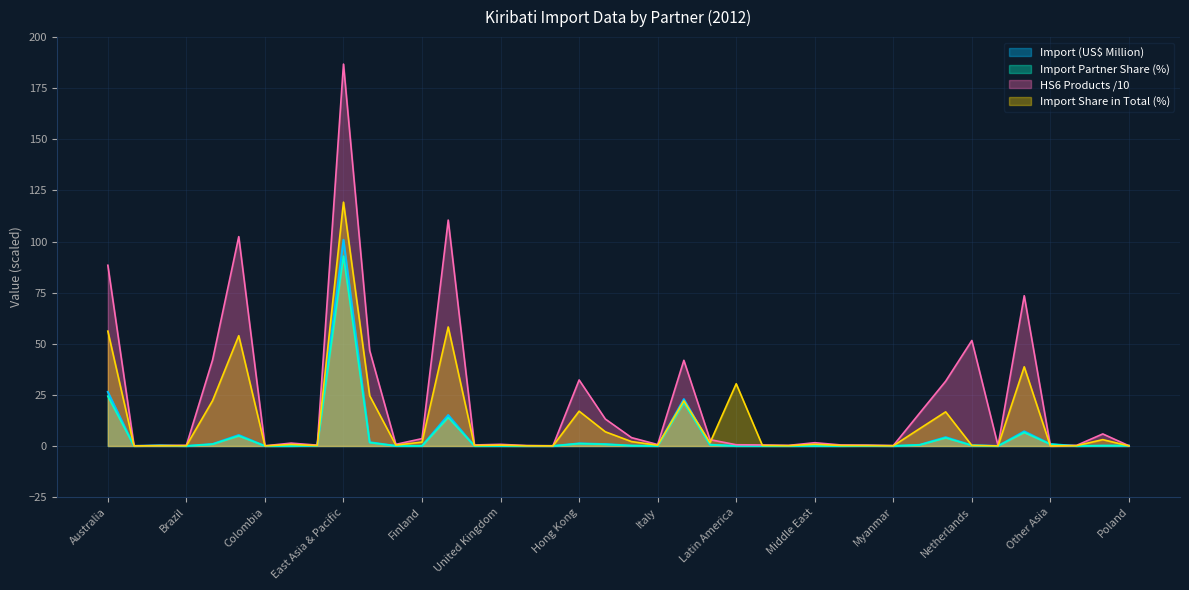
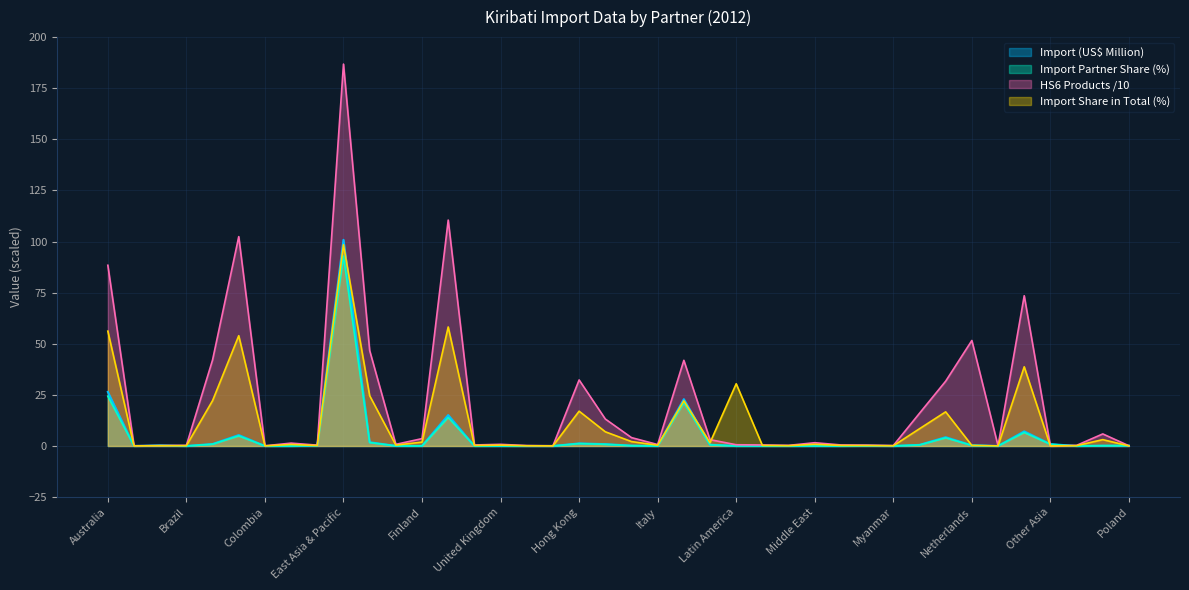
Import Share in Total (%), East Asia & Pacific: 119 -> 98
